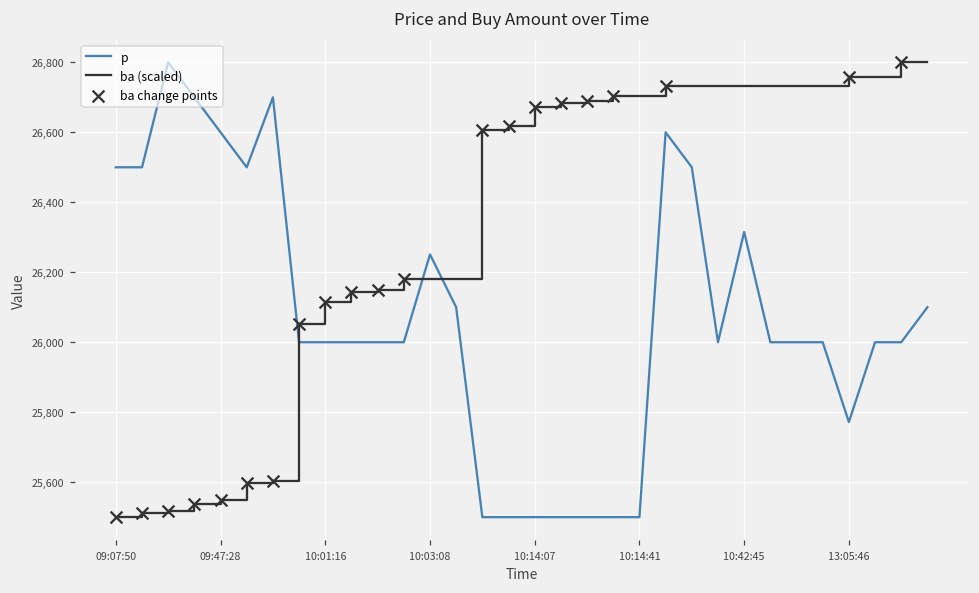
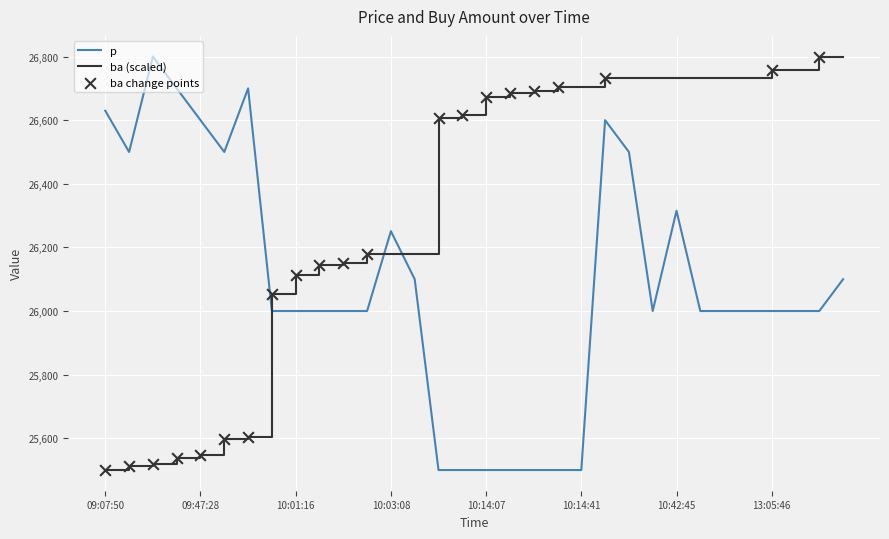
p, 09:07:50: 26,500 -> 26,630
p, 13:05:46: 25,770 -> 26,000
